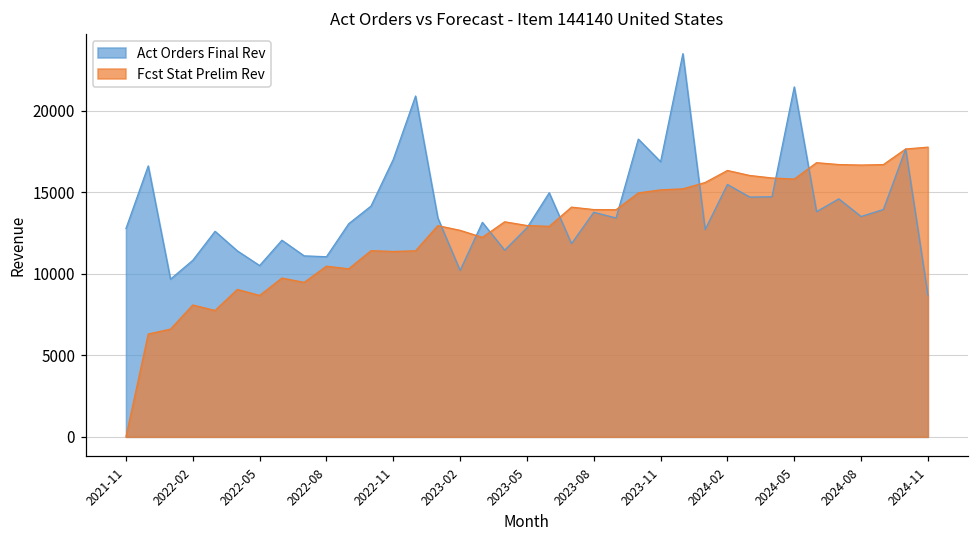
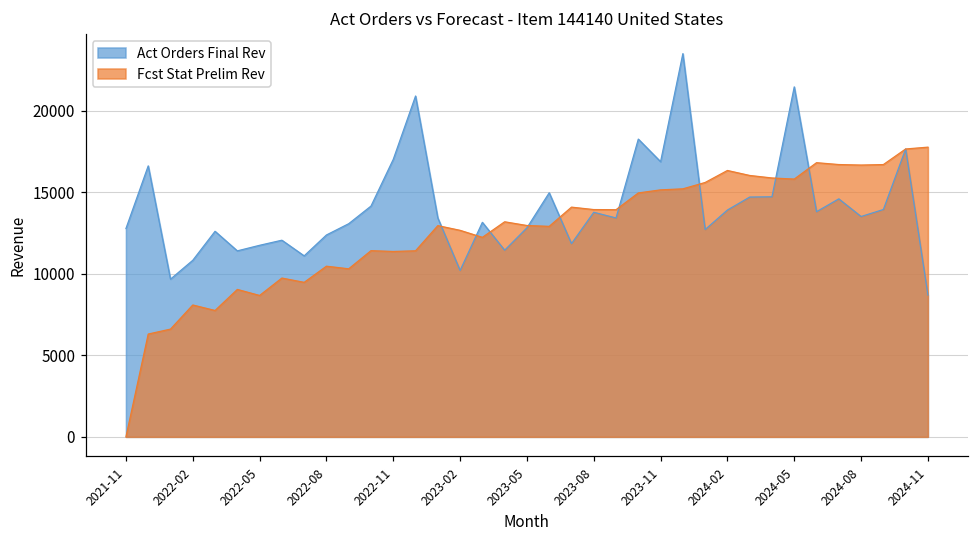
Act Orders Final Rev, 2022-05: 10500 -> 11800
Act Orders Final Rev, 2022-08: 11100 -> 12400
Act Orders Final Rev, 2024-02: 15500 -> 13900
